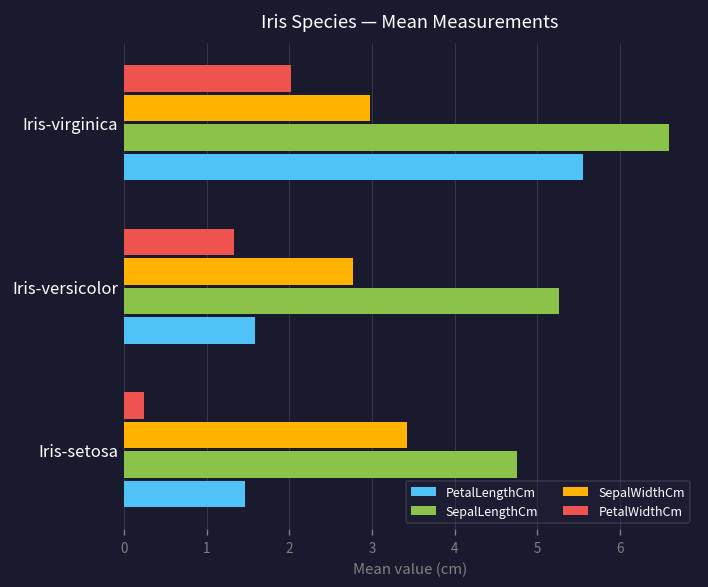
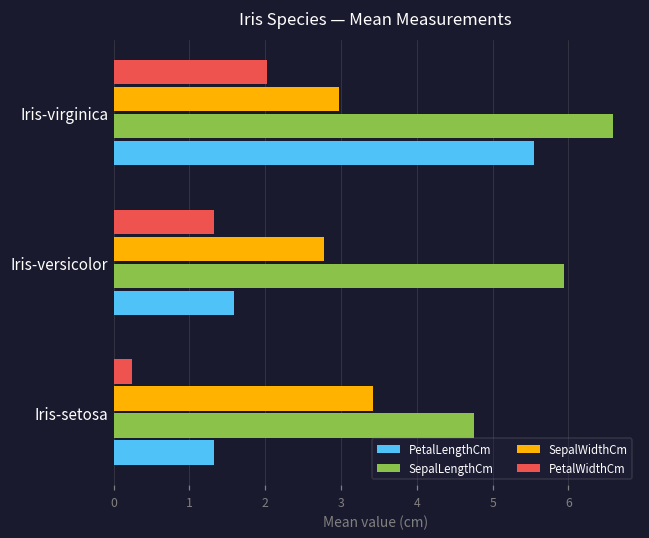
SepalLengthCm, Iris-versicolor: 5.3 -> 5.9
PetalLengthCm, Iris-setosa: 1.5 -> 1.3
